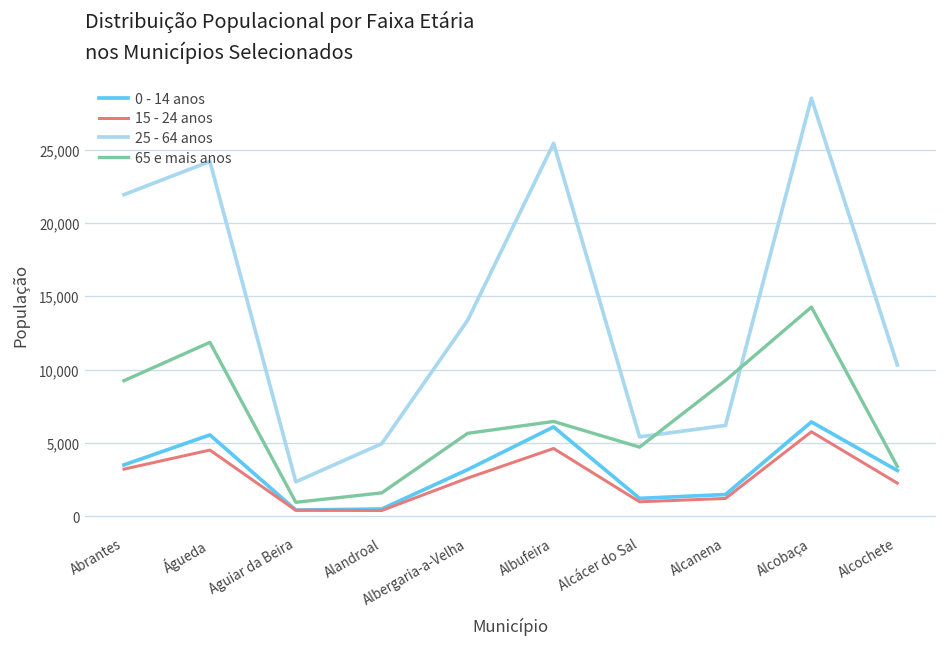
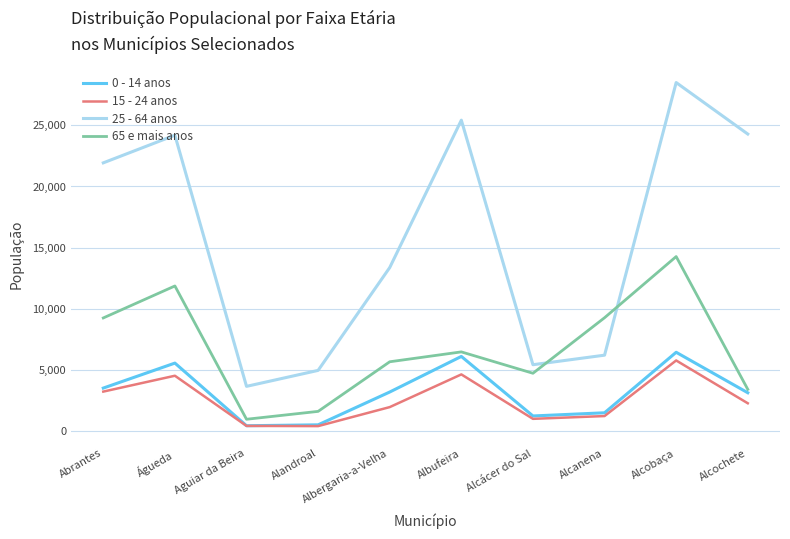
25 - 64 anos, Aguiar da Beira: 2,400 -> 3,700
15 - 24 anos, Albergaria-a-Velha: 2,600 -> 2,000
25 - 64 anos, Alcochete: 10,300 -> 24,300
